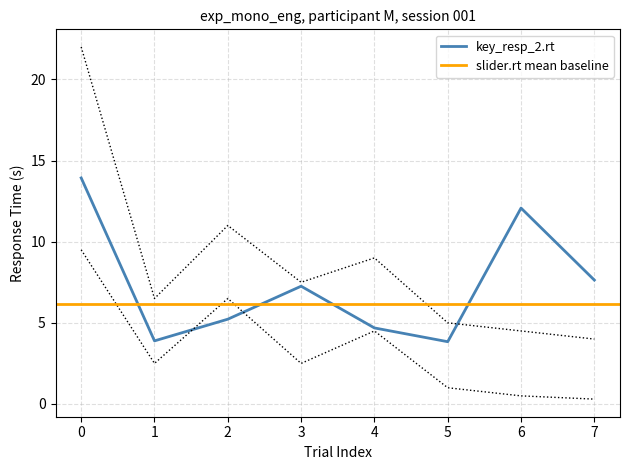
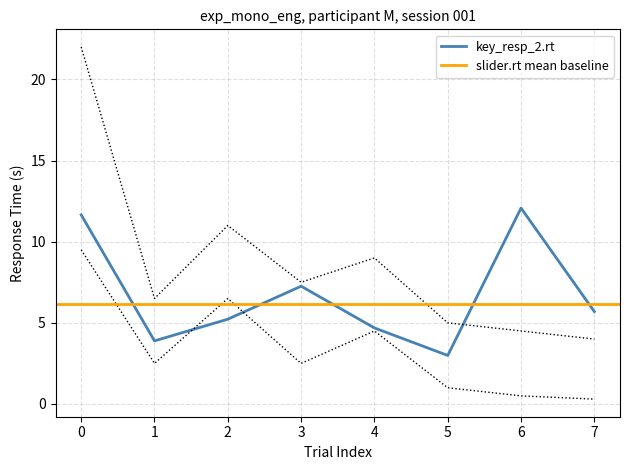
key_resp_2.rt, 0: 13.9 -> 11.7
key_resp_2.rt, 5: 3.8 -> 3.0
key_resp_2.rt, 7: 7.6 -> 5.7
